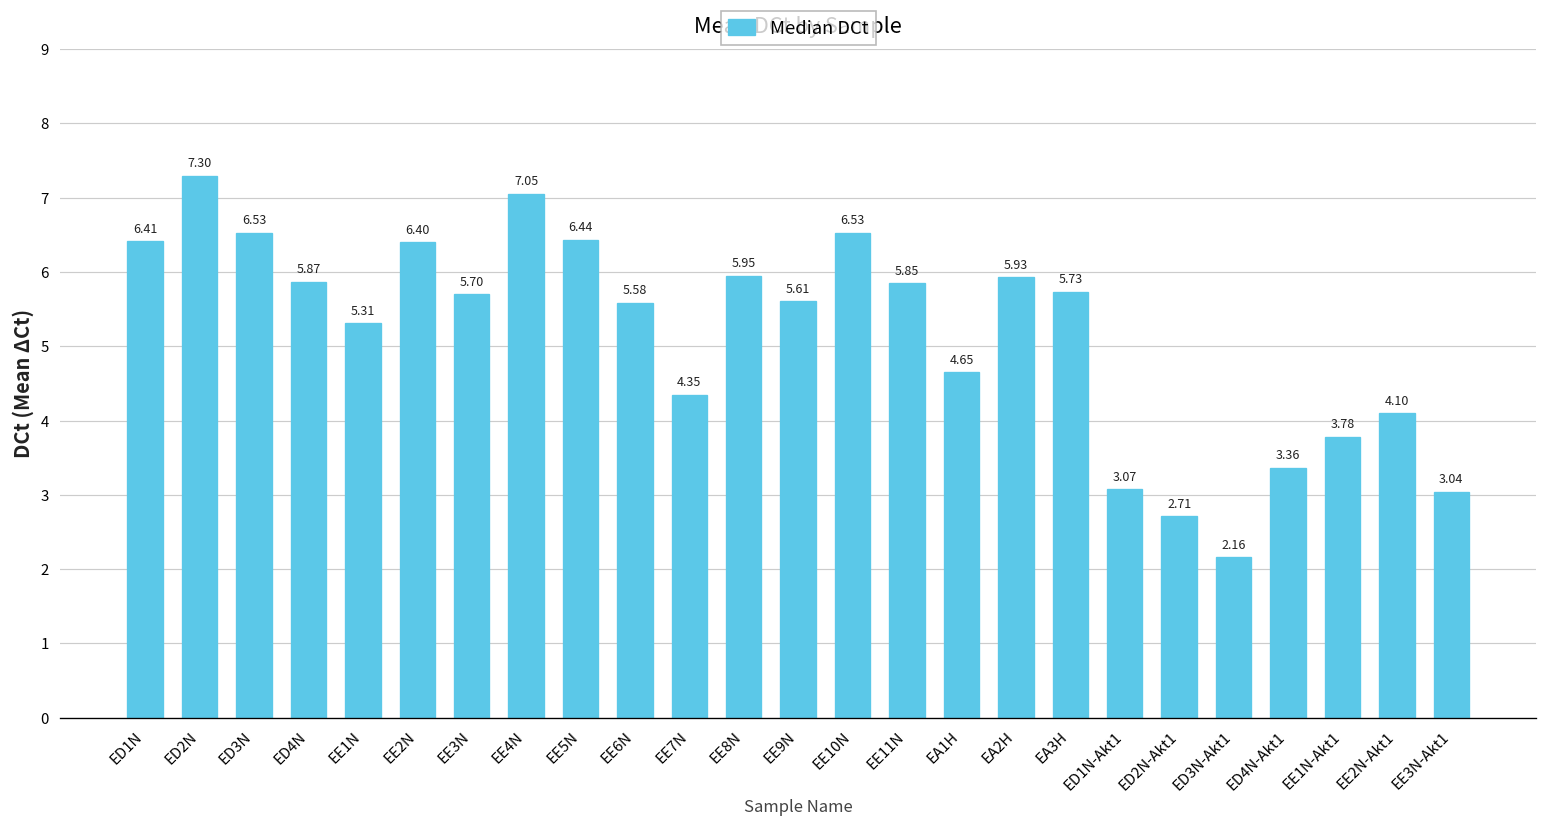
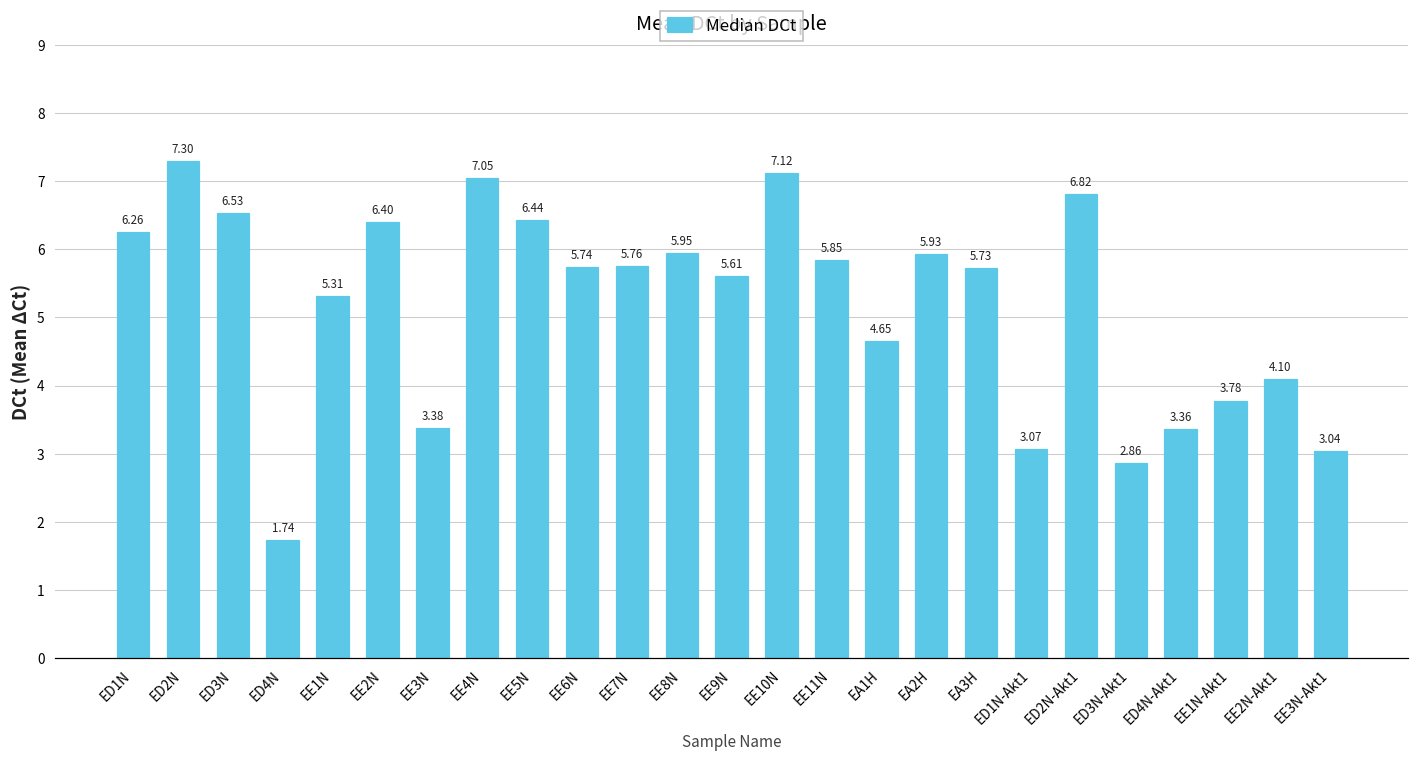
ED1N: 6.41 -> 6.26
ED4N: 5.87 -> 1.74
EE3N: 5.70 -> 3.38
EE6N: 5.58 -> 5.74
EE7N: 4.35 -> 5.76
EE10N: 6.53 -> 7.12
ED2N-Akt1: 2.71 -> 6.82
ED3N-Akt1: 2.16 -> 2.86
